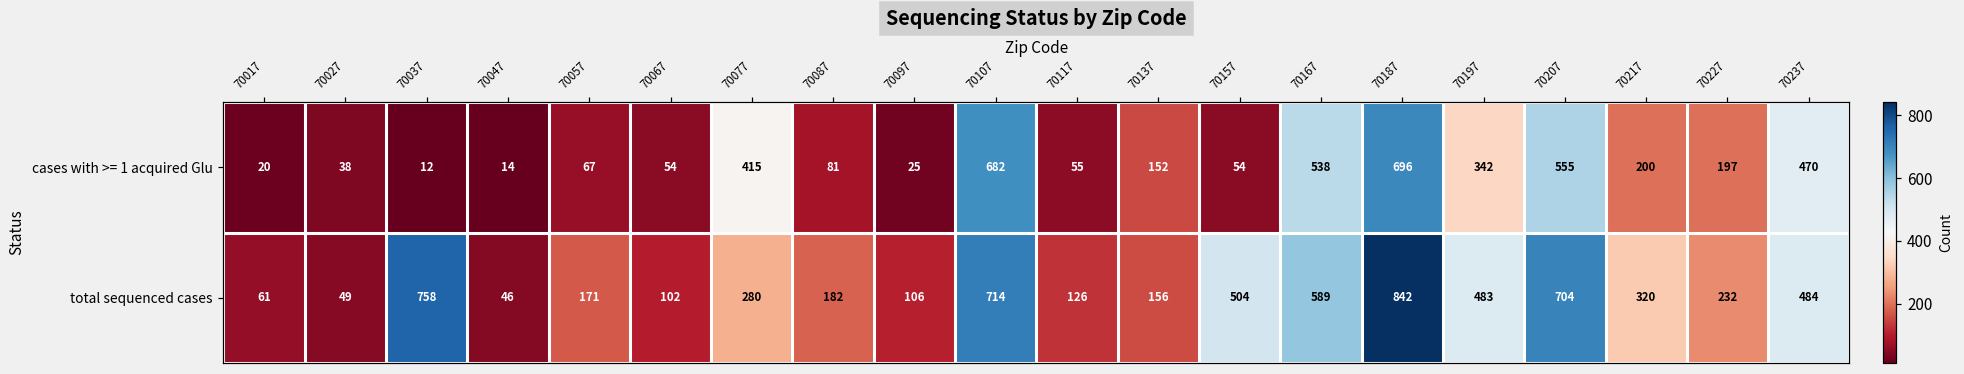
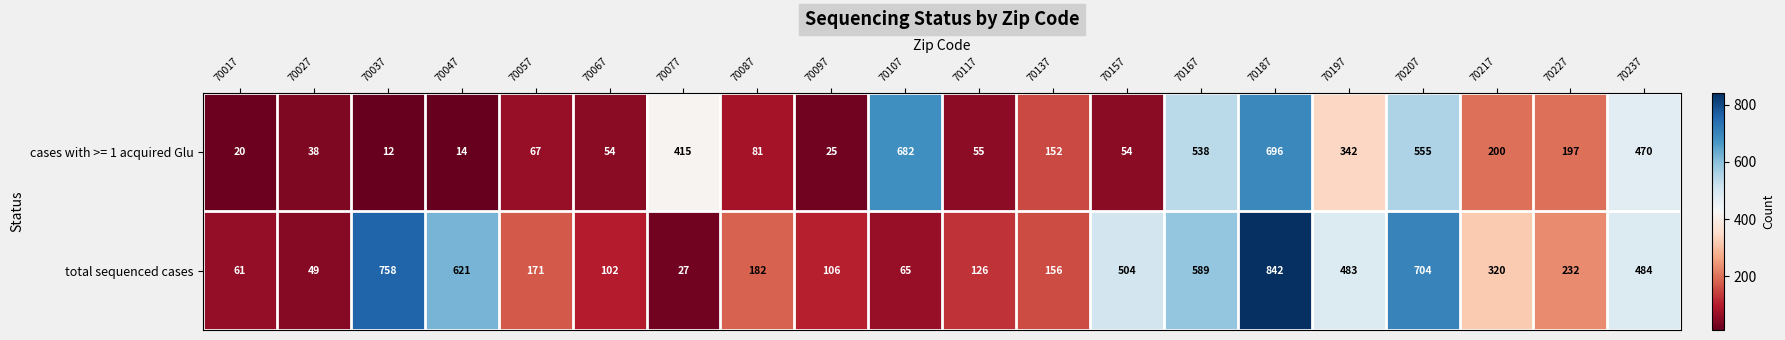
total sequenced cases, 70047: 46 -> 621
total sequenced cases, 70077: 280 -> 27
total sequenced cases, 70107: 714 -> 65
